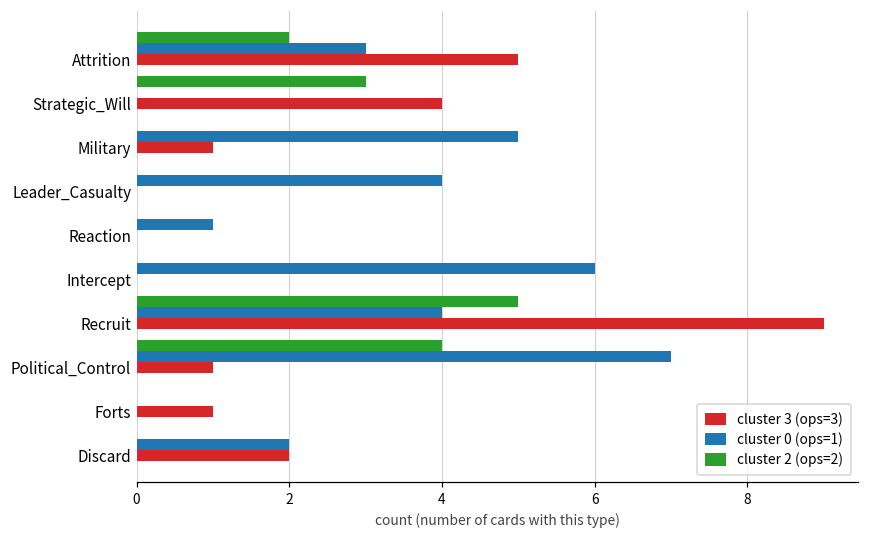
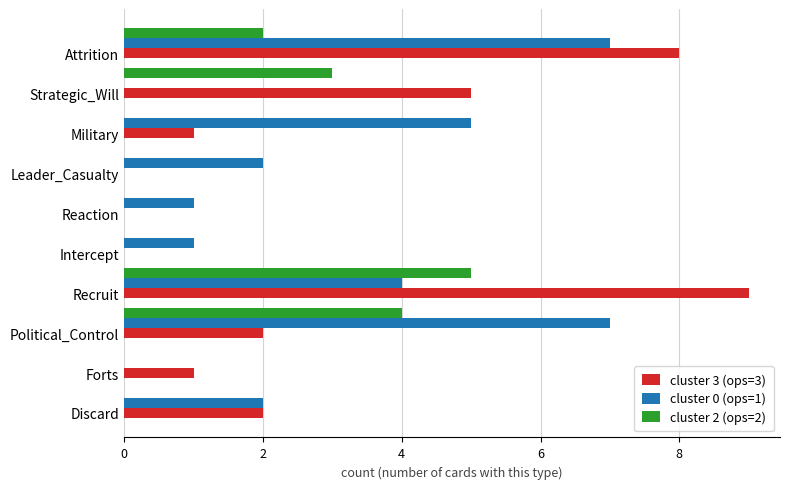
cluster 0 (ops=1), Attrition: 3 -> 7
cluster 3 (ops=3), Attrition: 5 -> 8
cluster 3 (ops=3), Strategic_Will: 4 -> 5
cluster 0 (ops=1), Leader_Casualty: 4 -> 2
cluster 0 (ops=1), Intercept: 6 -> 1
cluster 3 (ops=3), Political_Control: 1 -> 2
